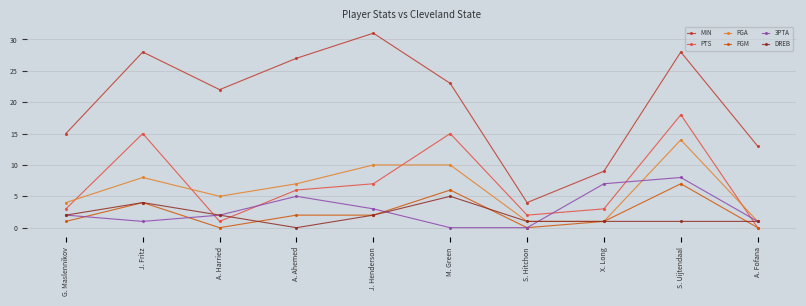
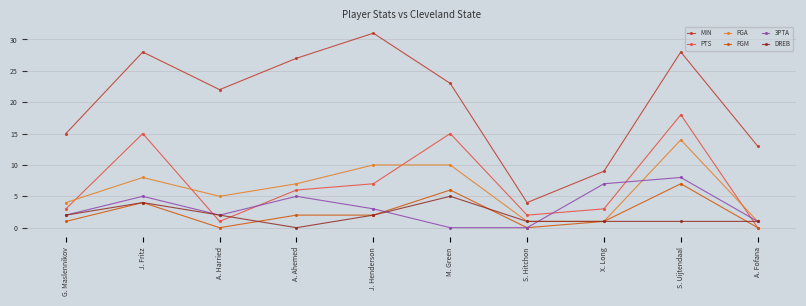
3PTA, J. Fritz: 1 -> 5
